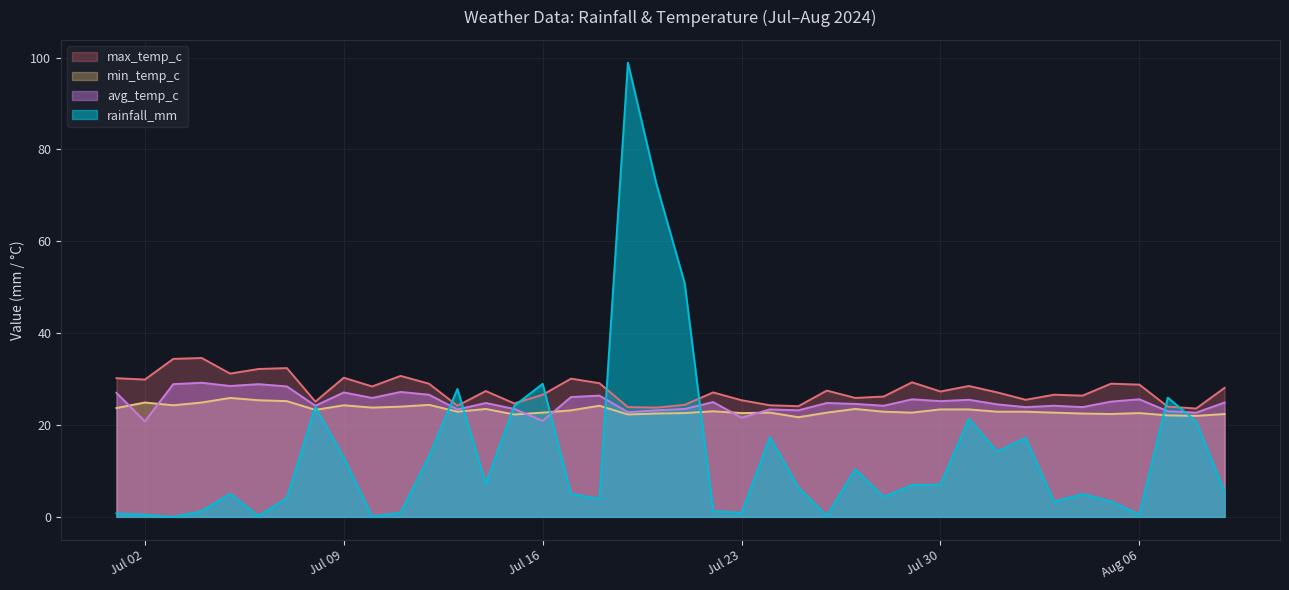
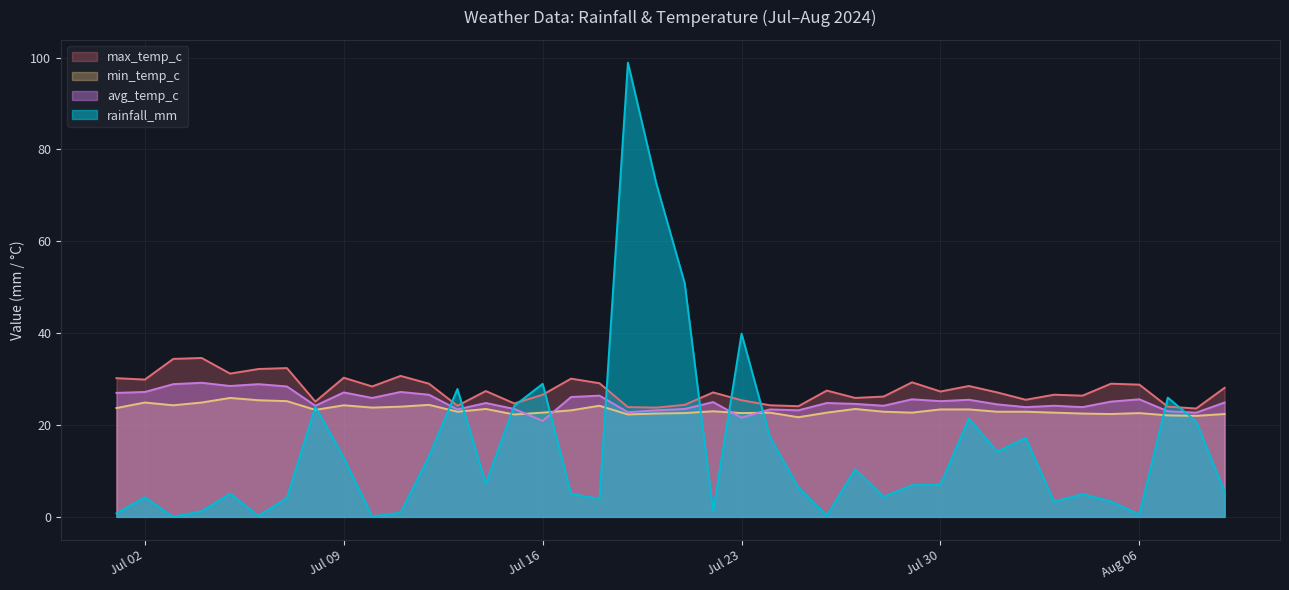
avg_temp_c, Jul 02: 21 -> 27
rainfall_mm, Jul 02: 0 -> 4
rainfall_mm, Jul 23: 1 -> 40
